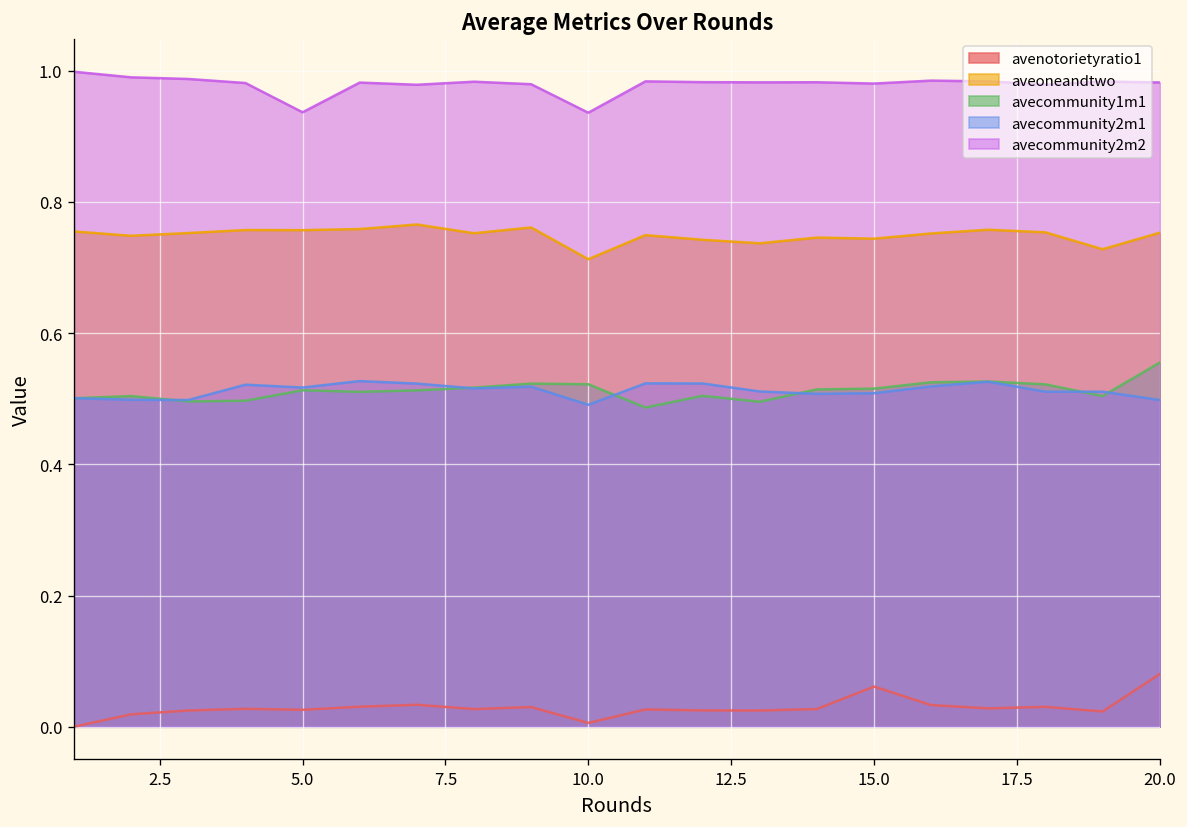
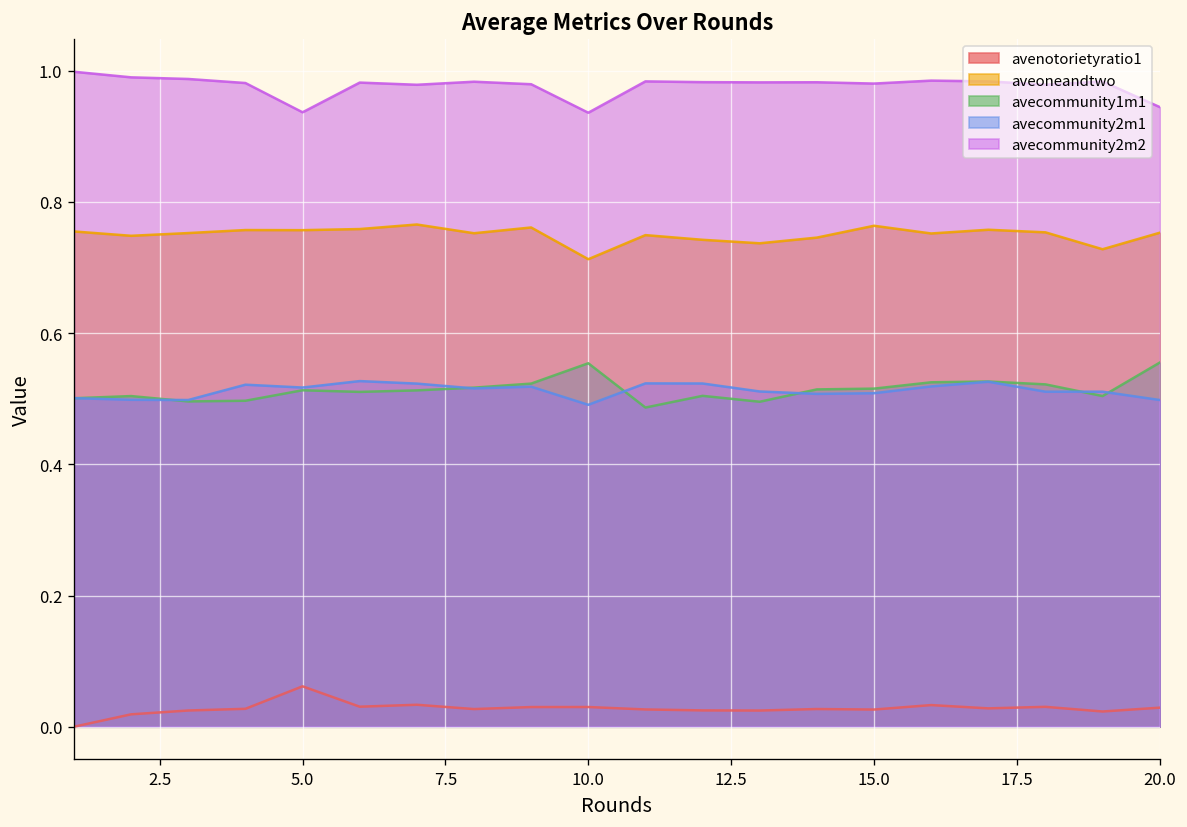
avenotorietyratio1, 5.0: 0.03 -> 0.06
avenotorietyratio1, 10.0: 0.01 -> 0.03
avecommunity1m1, 10.0: 0.52 -> 0.55
avenotorietyratio1, 15.0: 0.06 -> 0.03
aveoneandtwo, 15.0: 0.74 -> 0.76
avenotorietyratio1, 20.0: 0.08 -> 0.03
avecommunity2m2, 20.0: 0.98 -> 0.94
